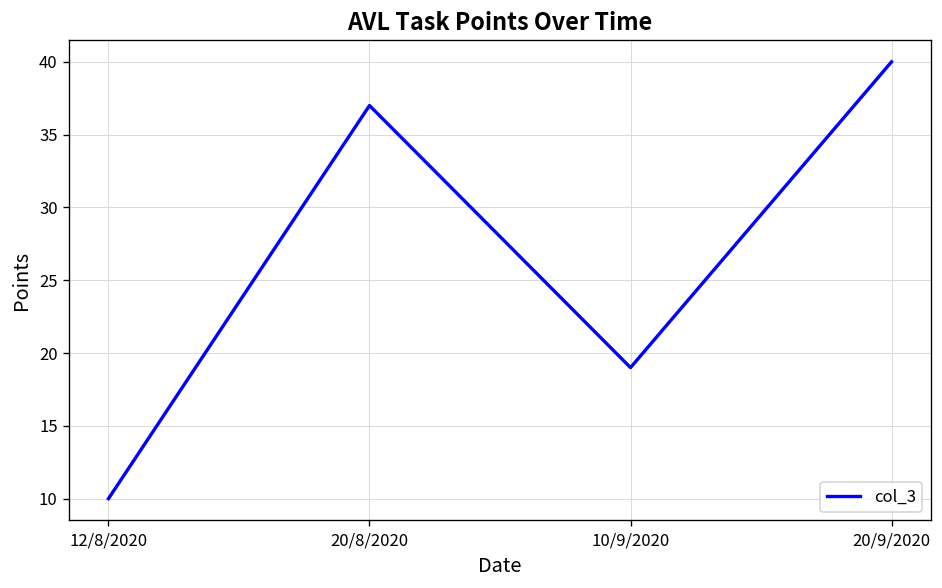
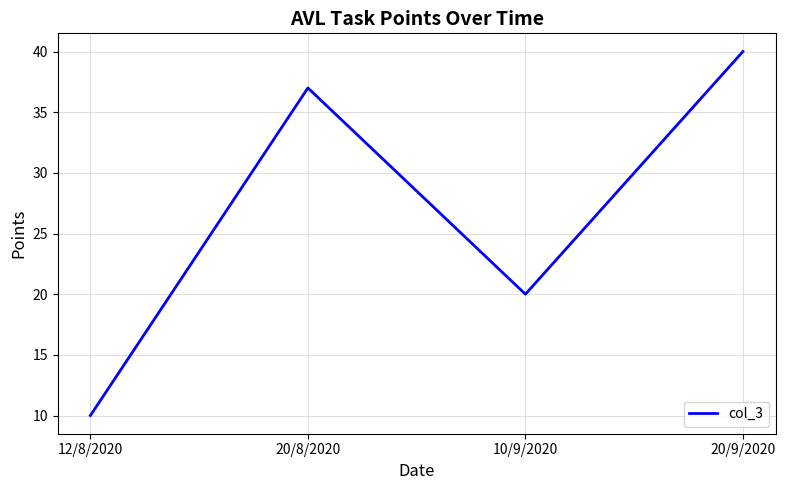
10/9/2020: 19 -> 20
